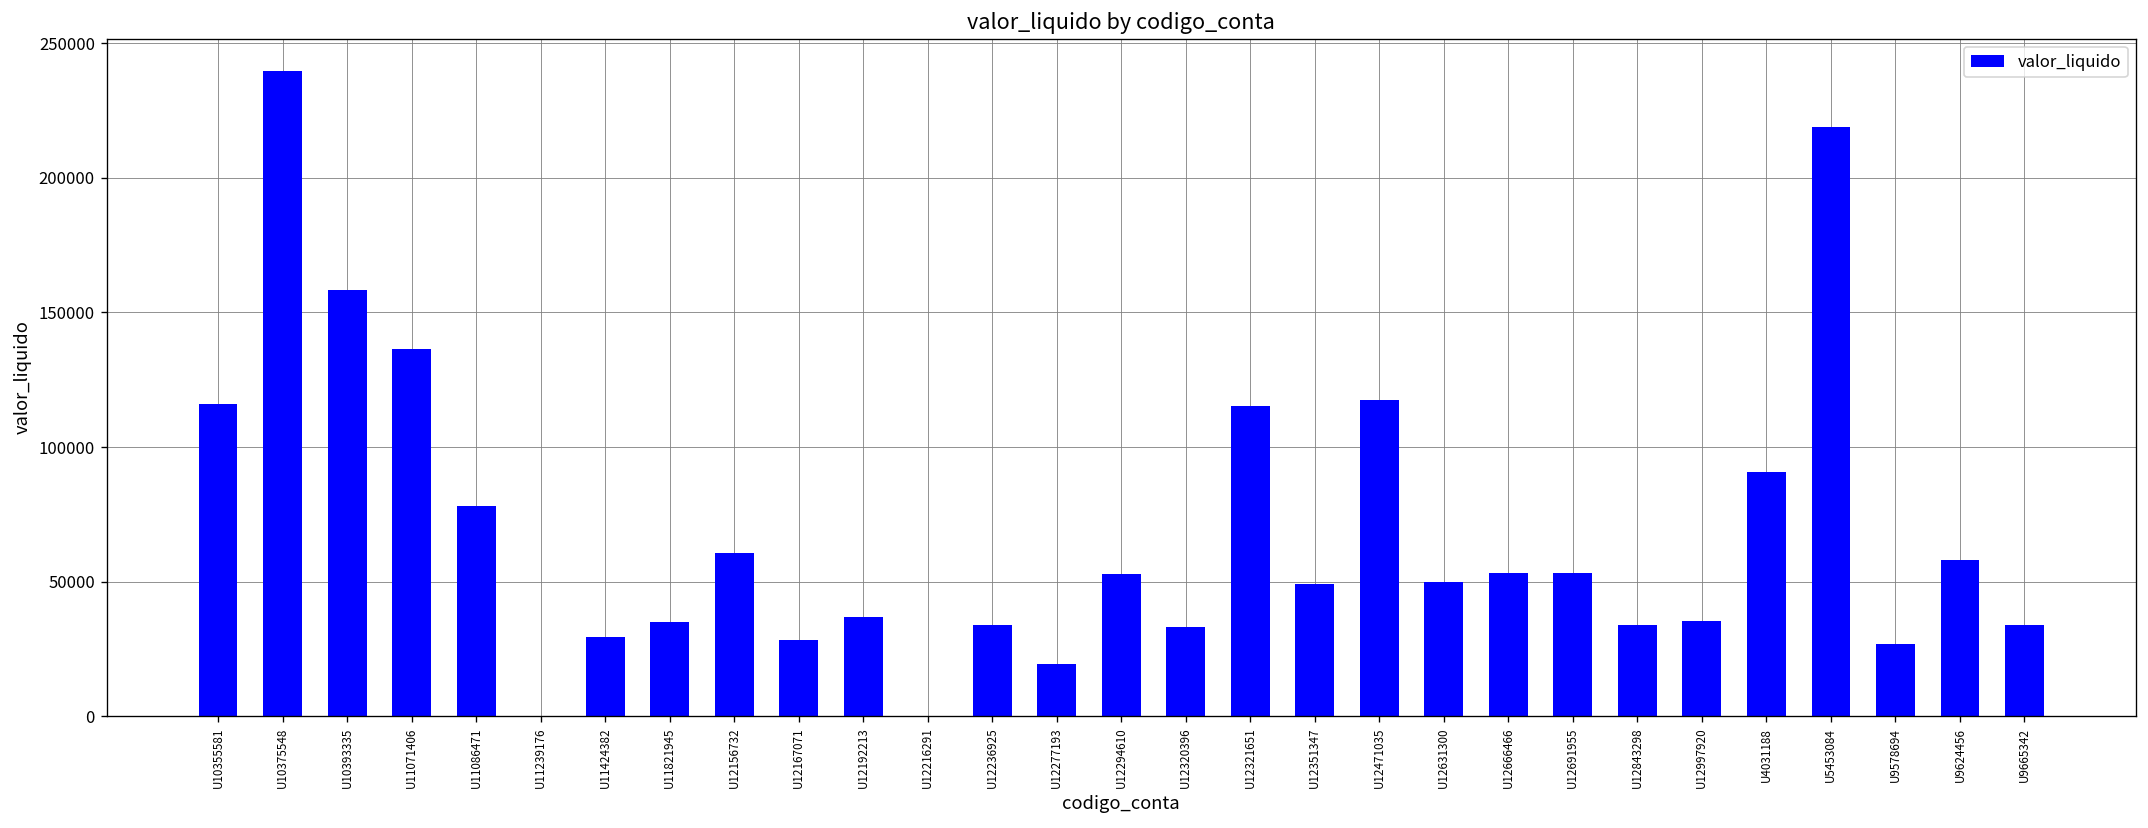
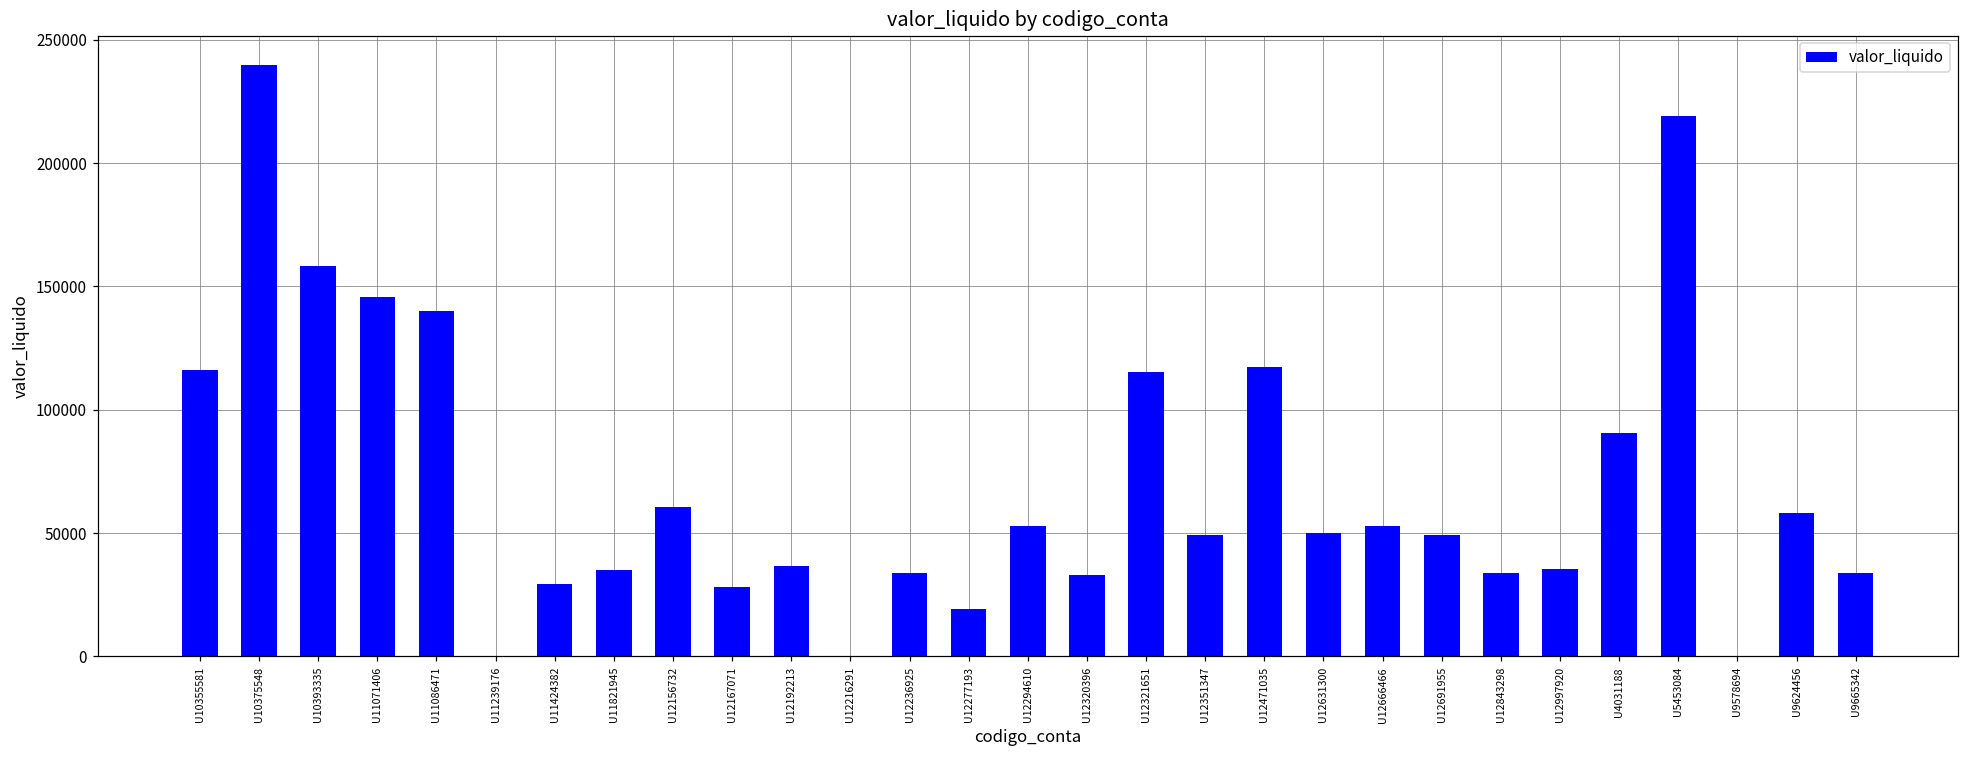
U11071406: 137000 -> 146000
U11086471: 78000 -> 140000
U12691955: 53000 -> 49000
U9578694: 27000 -> 0
